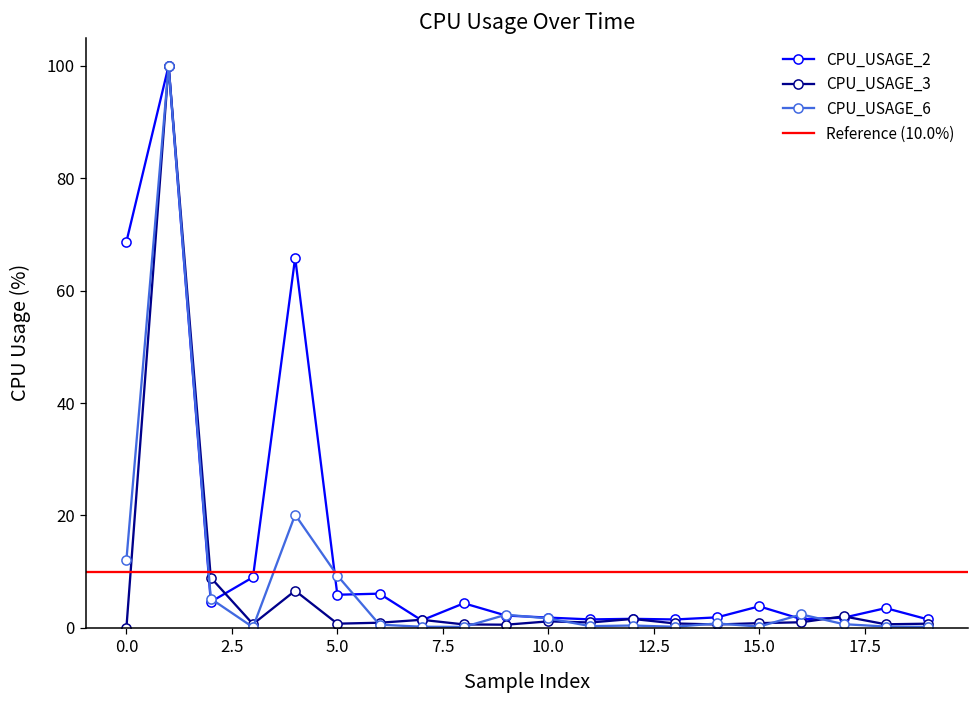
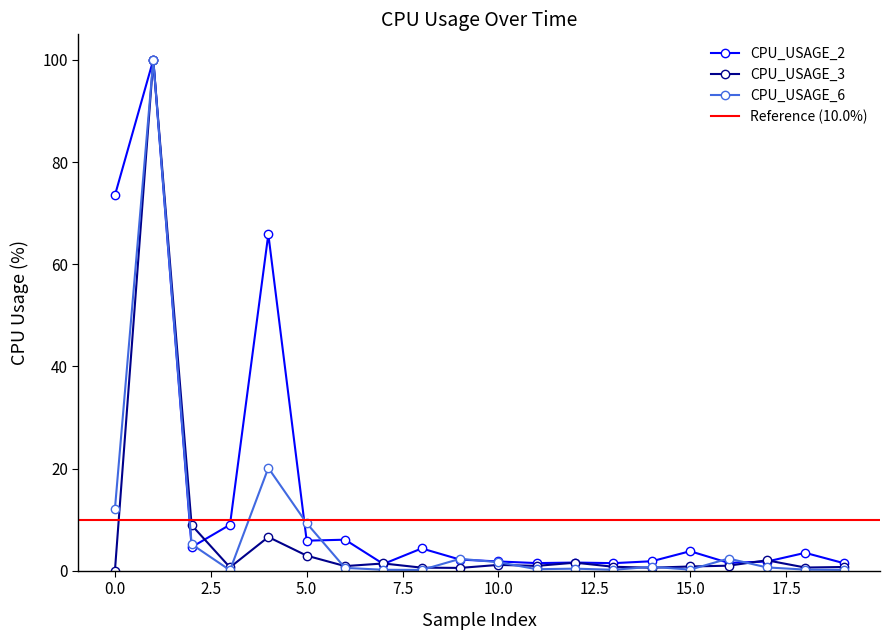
CPU_USAGE_2, 0.0: 69 -> 73
CPU_USAGE_3, 5.0: 1 -> 3
